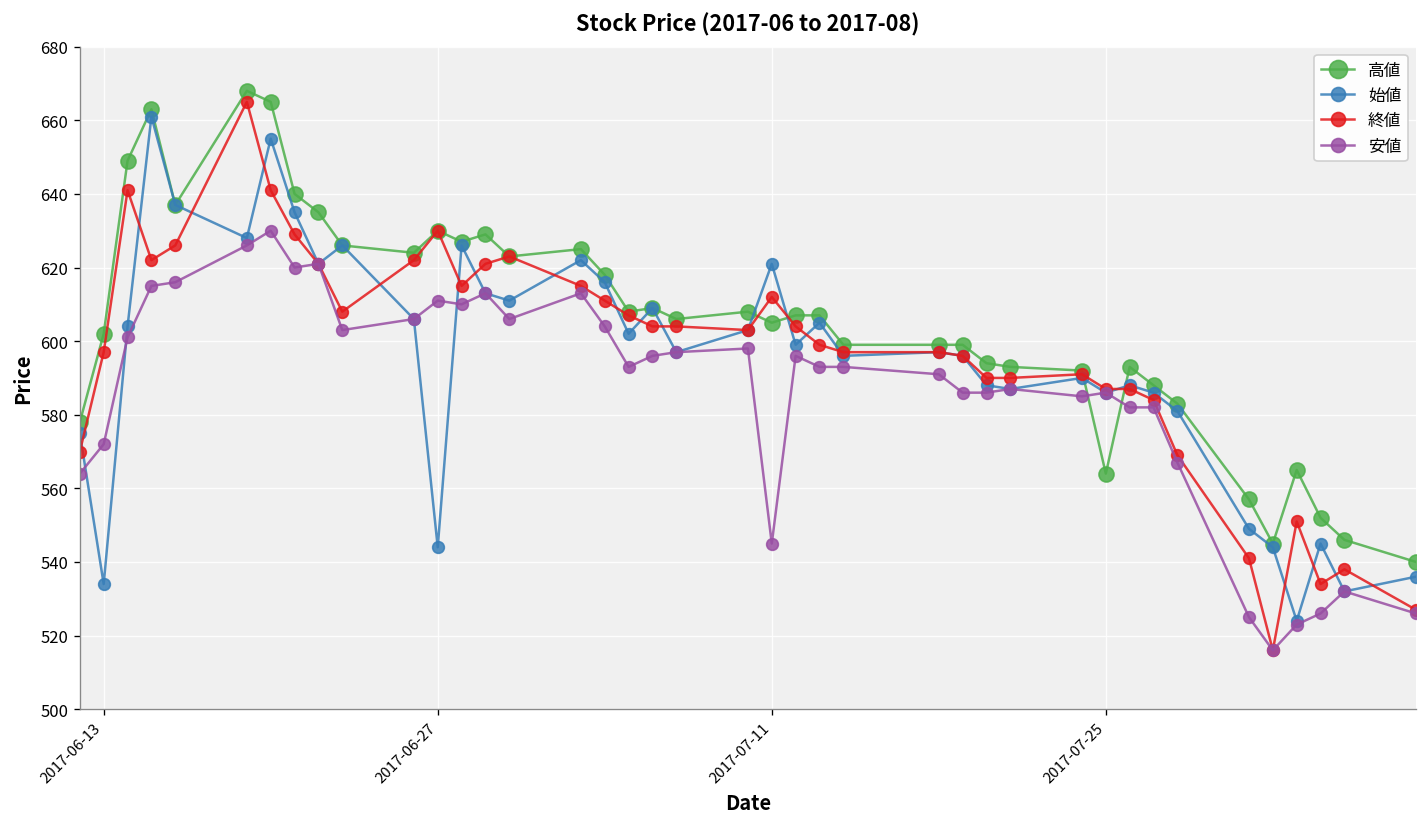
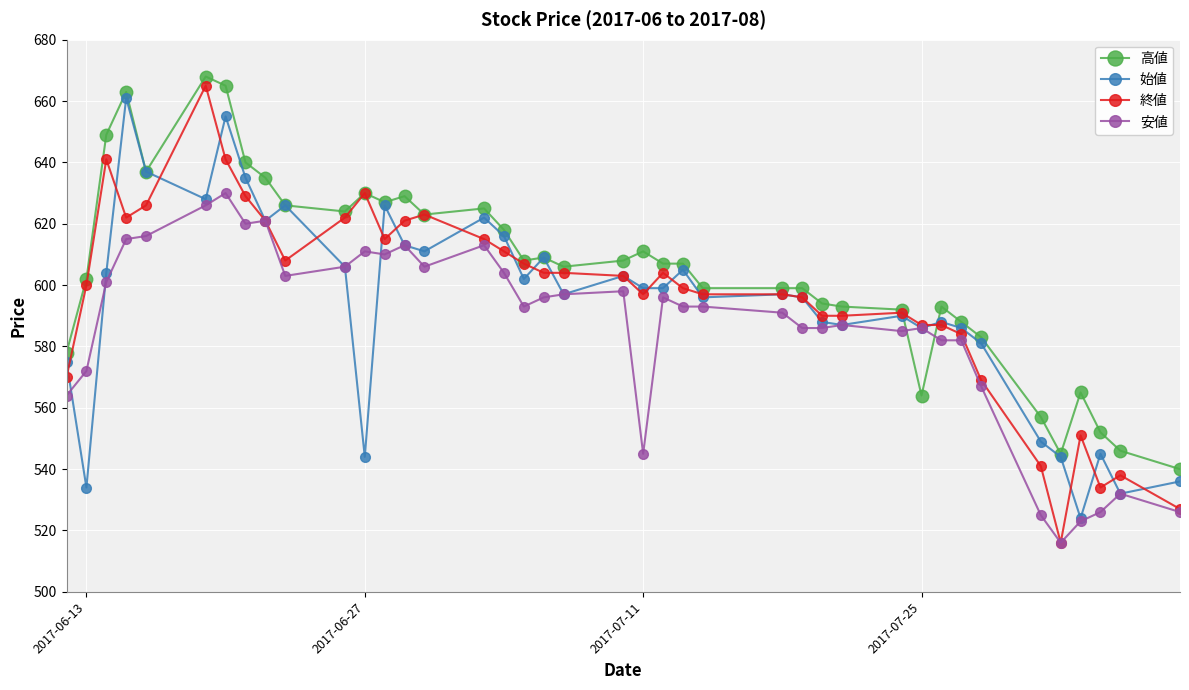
終値, 2017-06-13: 597 -> 600
高値, 2017-07-11: 605 -> 611
始値, 2017-07-11: 621 -> 599
終値, 2017-07-11: 612 -> 597
